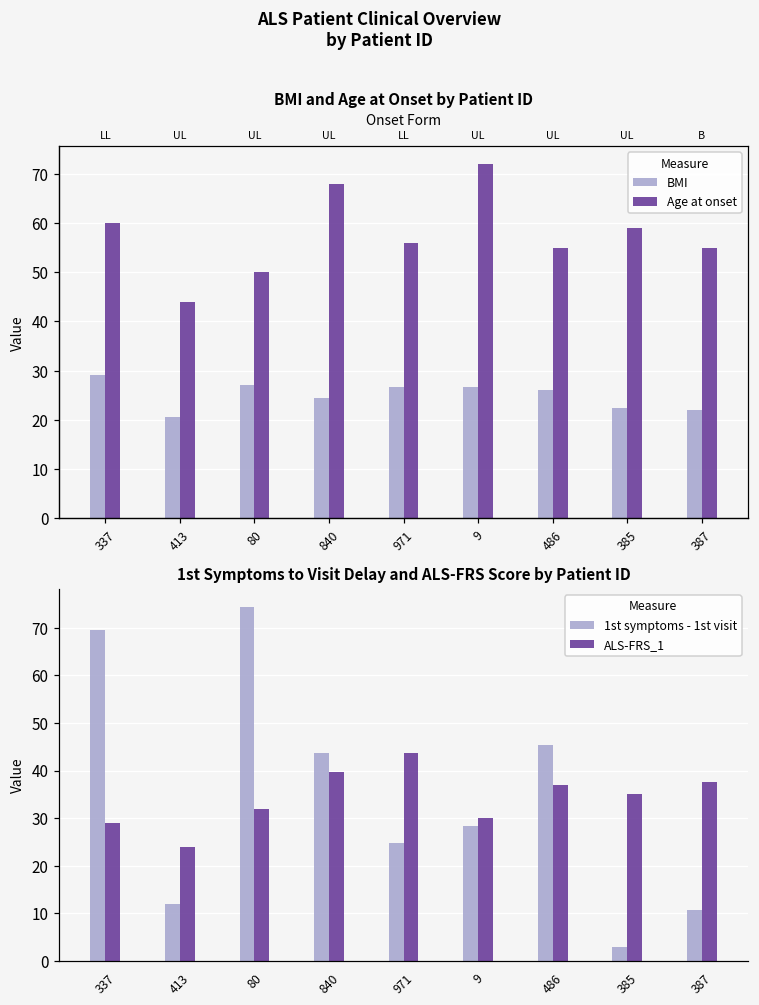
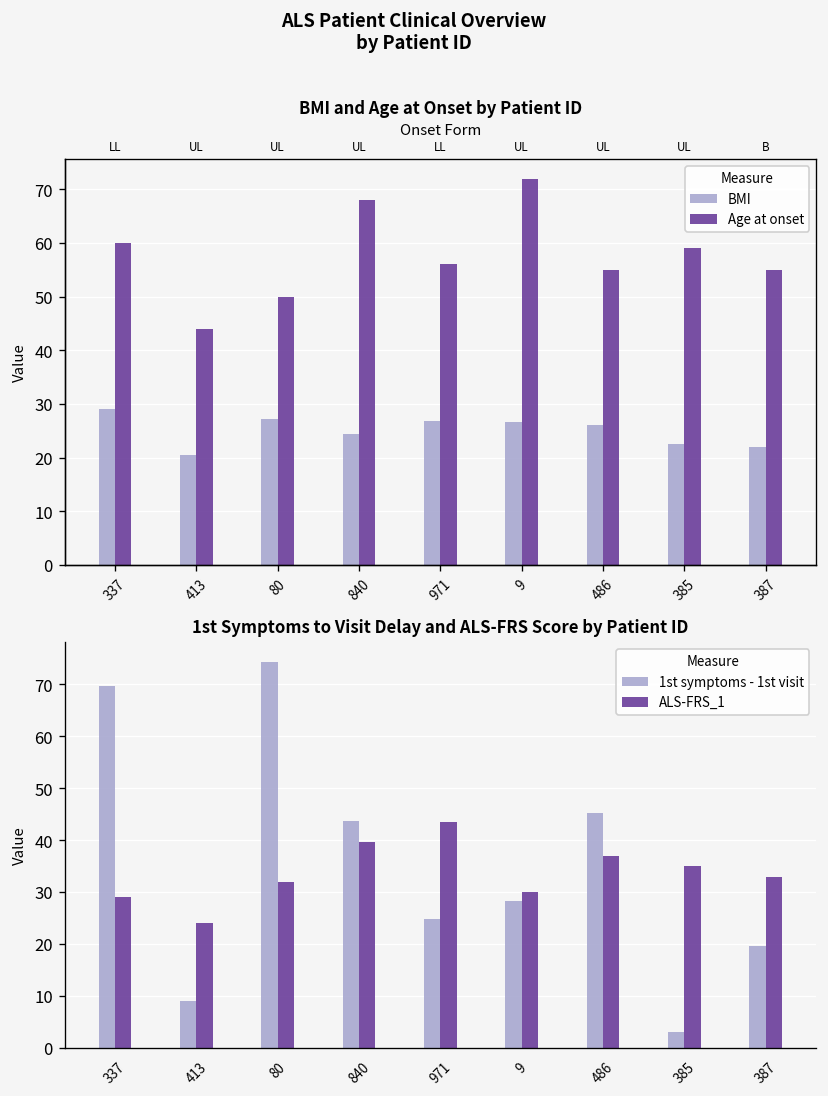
1st Symptoms to Visit Delay and ALS-FRS Score by Patient ID, 1st symptoms - 1st visit, 413: 12 -> 9
1st Symptoms to Visit Delay and ALS-FRS Score by Patient ID, 1st symptoms - 1st visit, 387: 11 -> 20
1st Symptoms to Visit Delay and ALS-FRS Score by Patient ID, ALS-FRS_1, 387: 38 -> 33
